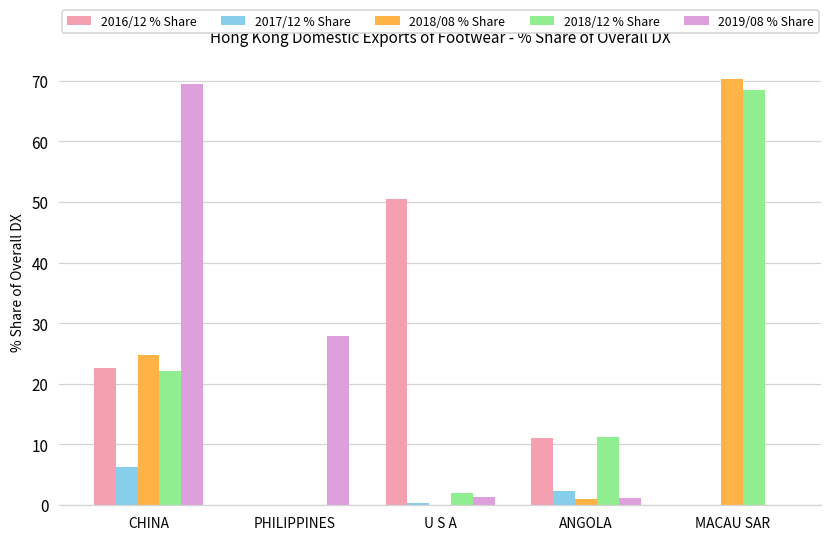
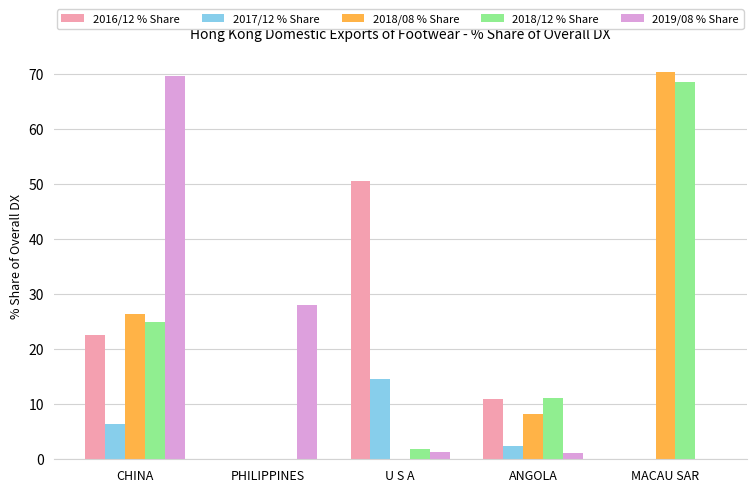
2018/08 % Share, CHINA: 25 -> 26
2018/12 % Share, CHINA: 22 -> 25
2017/12 % Share, U S A: 0 -> 15
2018/08 % Share, ANGOLA: 1 -> 8
